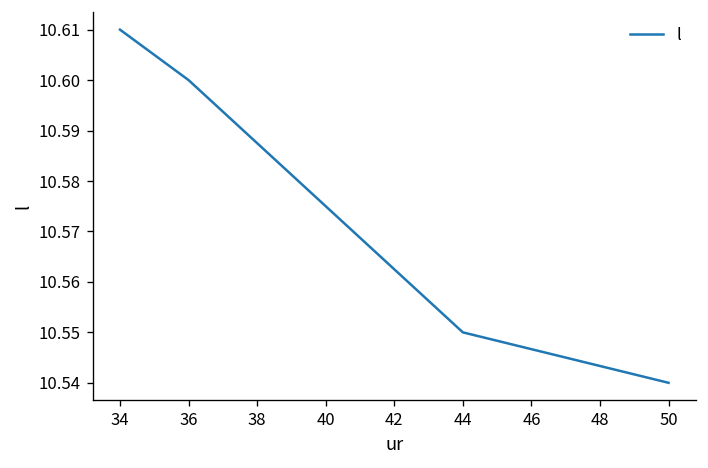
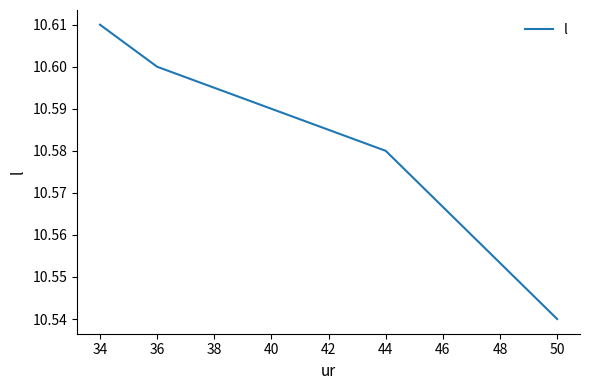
44: 10.55 -> 10.58
